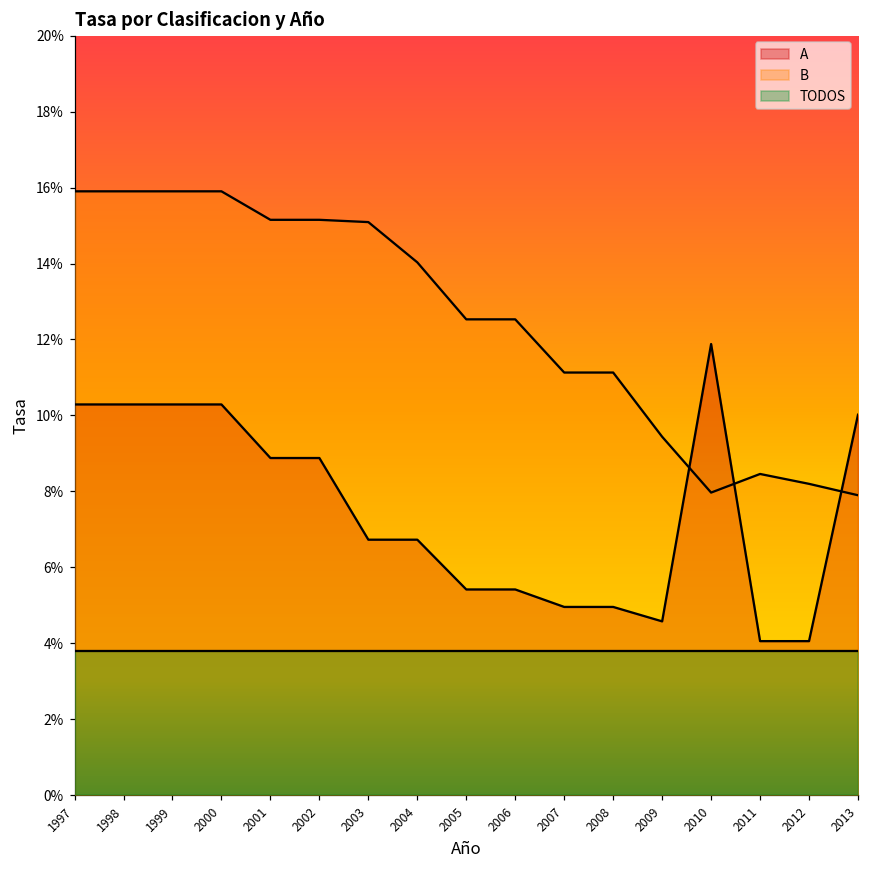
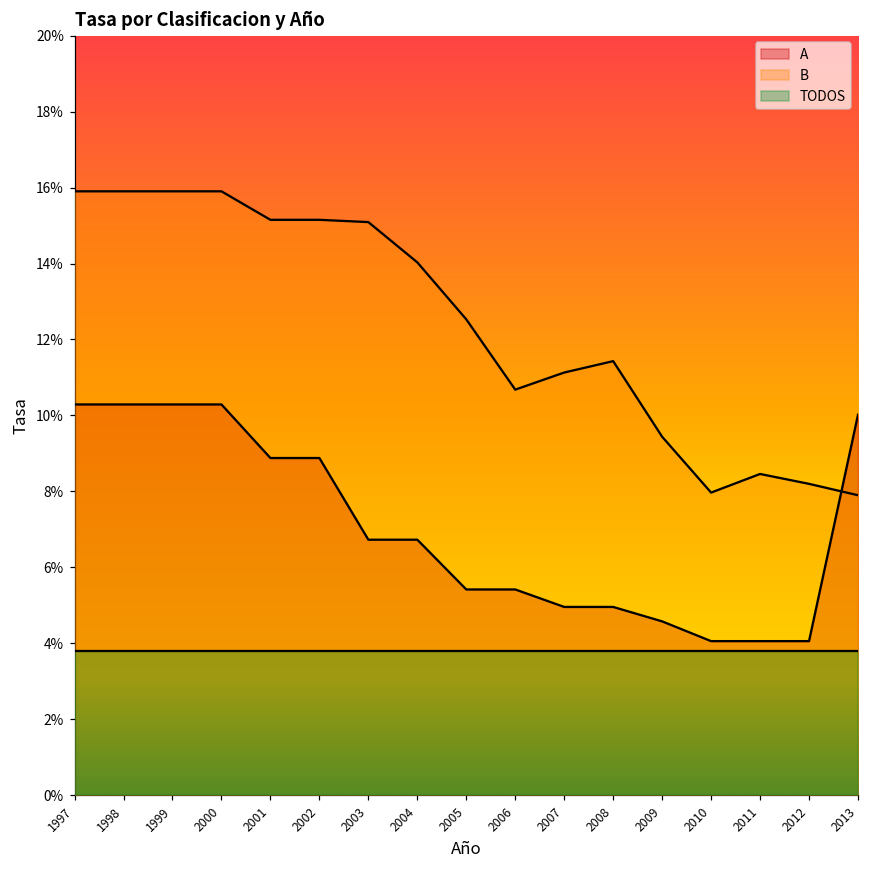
B, 2006: 12.5% -> 10.7%
B, 2008: 11.1% -> 11.4%
A, 2010: 11.9% -> 4.1%
